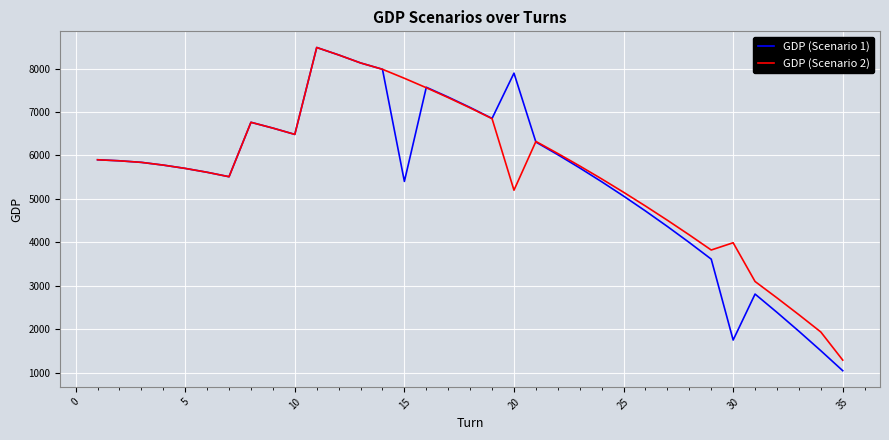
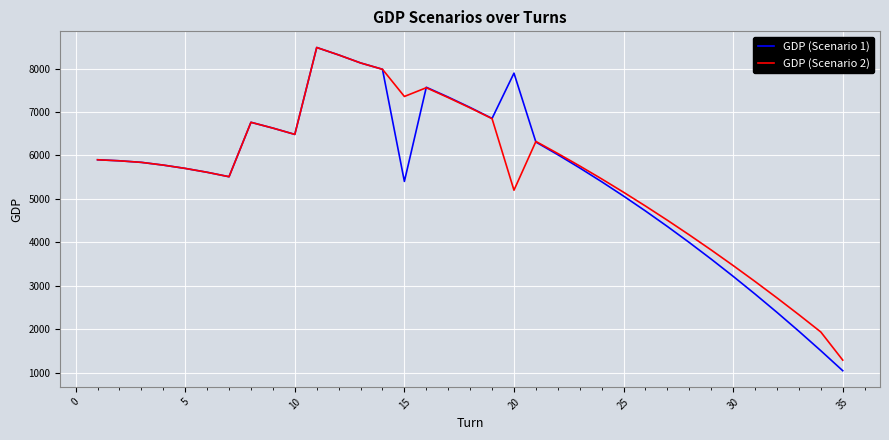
GDP (Scenario 2), 15: 7800 -> 7400
GDP (Scenario 1), 30: 1800 -> 3200
GDP (Scenario 2), 30: 4000 -> 3500
